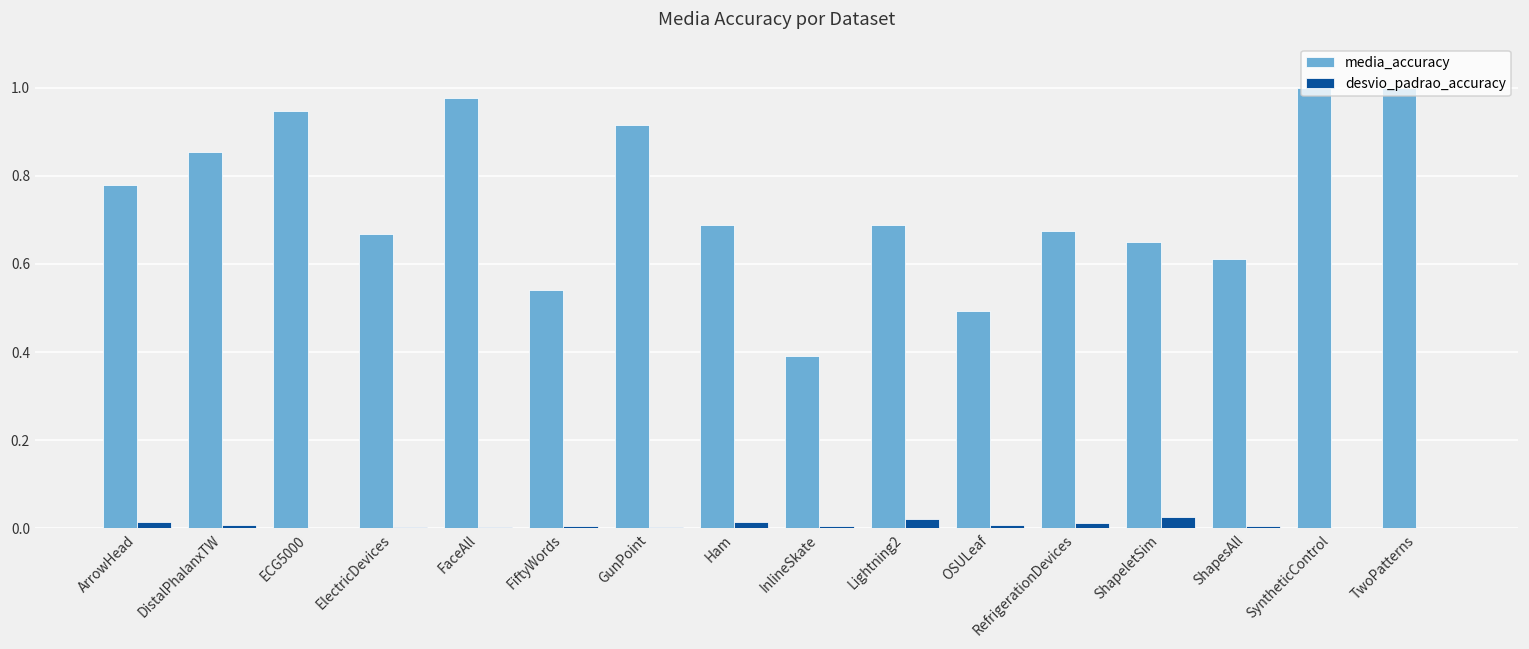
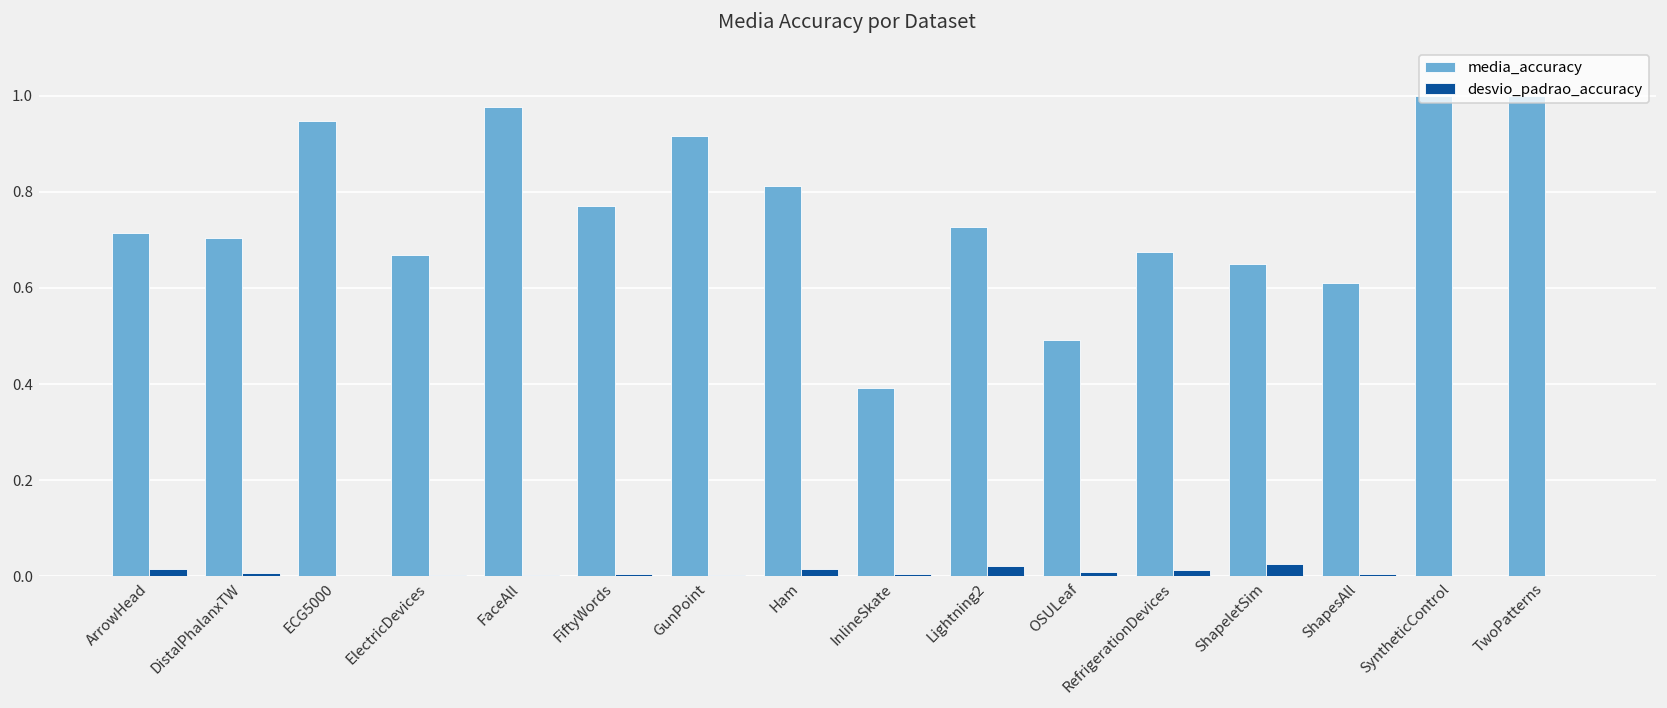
media_accuracy, ArrowHead: 0.78 -> 0.71
media_accuracy, DistalPhalanxTW: 0.85 -> 0.70
media_accuracy, FiftyWords: 0.54 -> 0.77
media_accuracy, Ham: 0.69 -> 0.81
media_accuracy, Lightning2: 0.69 -> 0.73
